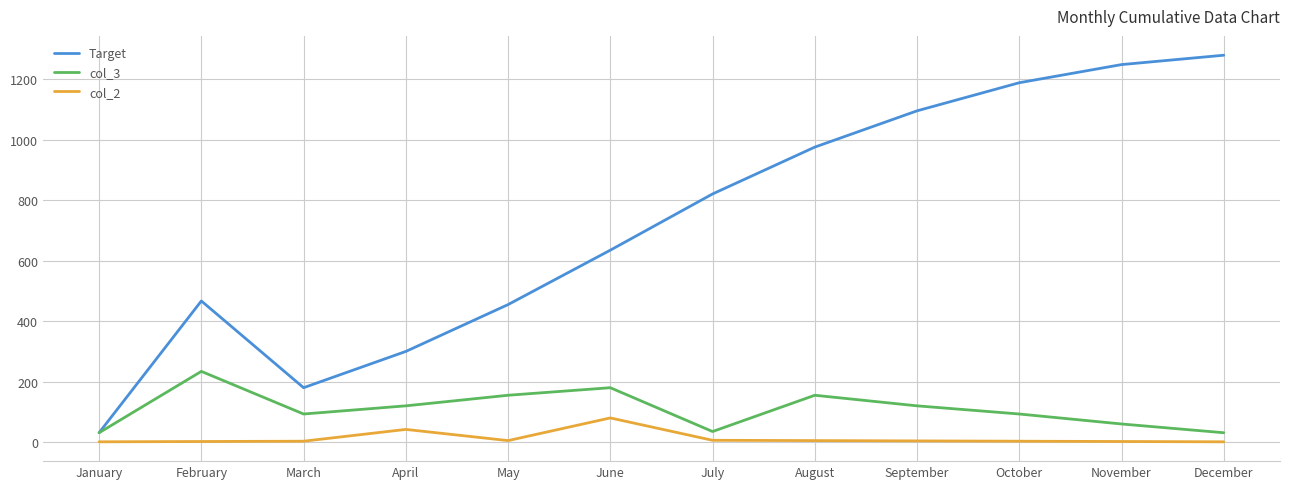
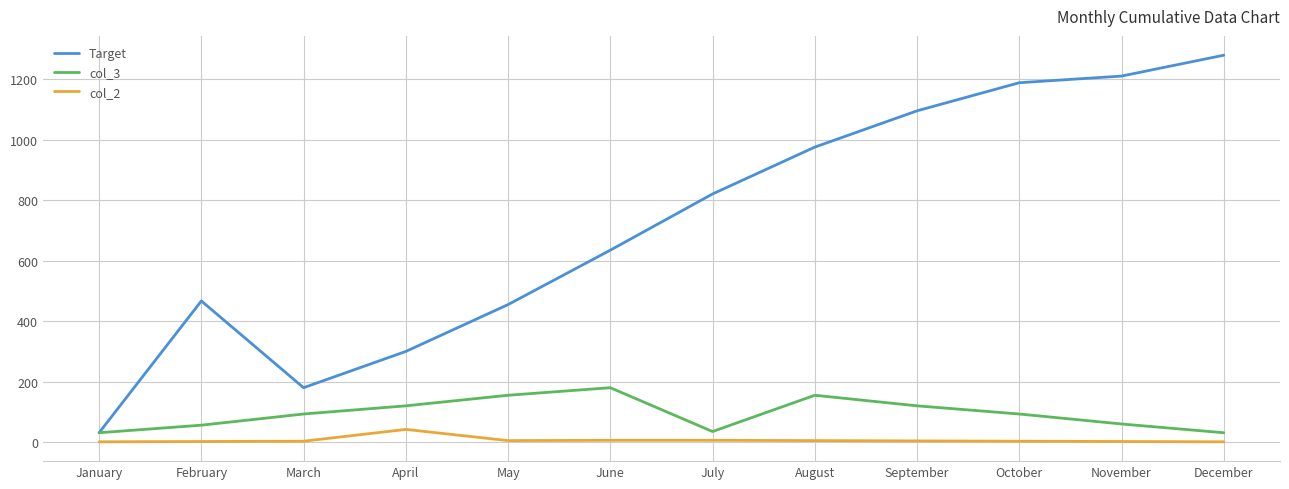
col_3, February: 230 -> 60
col_2, June: 80 -> 10
Target, November: 1250 -> 1210
